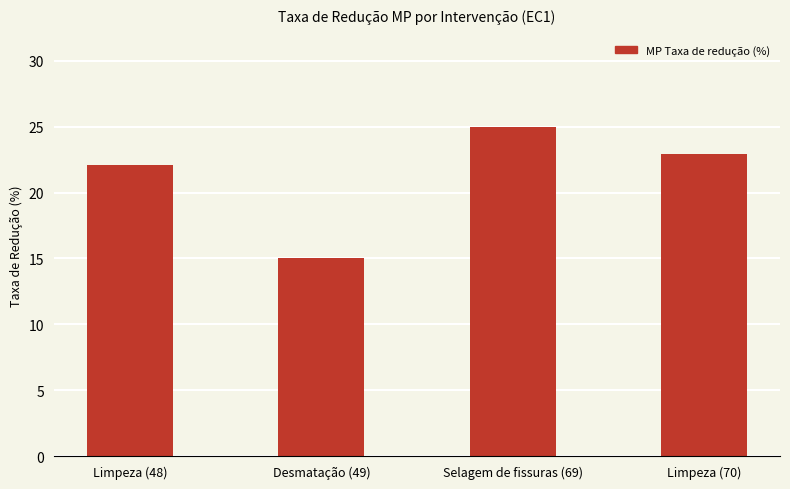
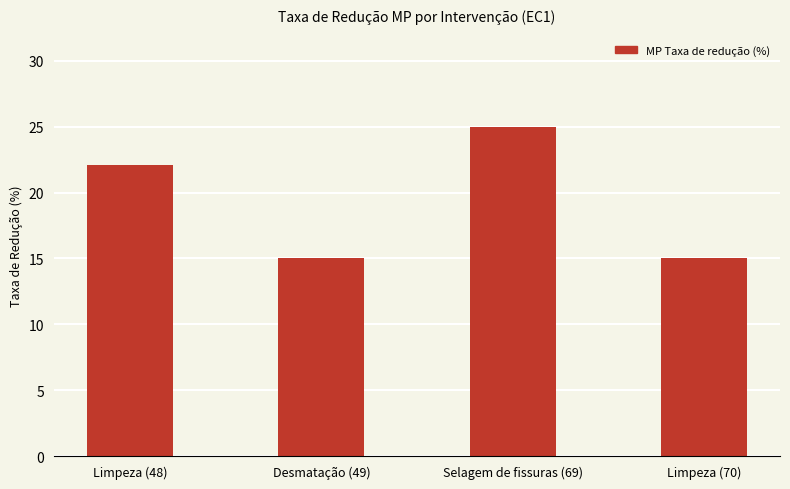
Limpeza (70): 22.9 -> 15.0
